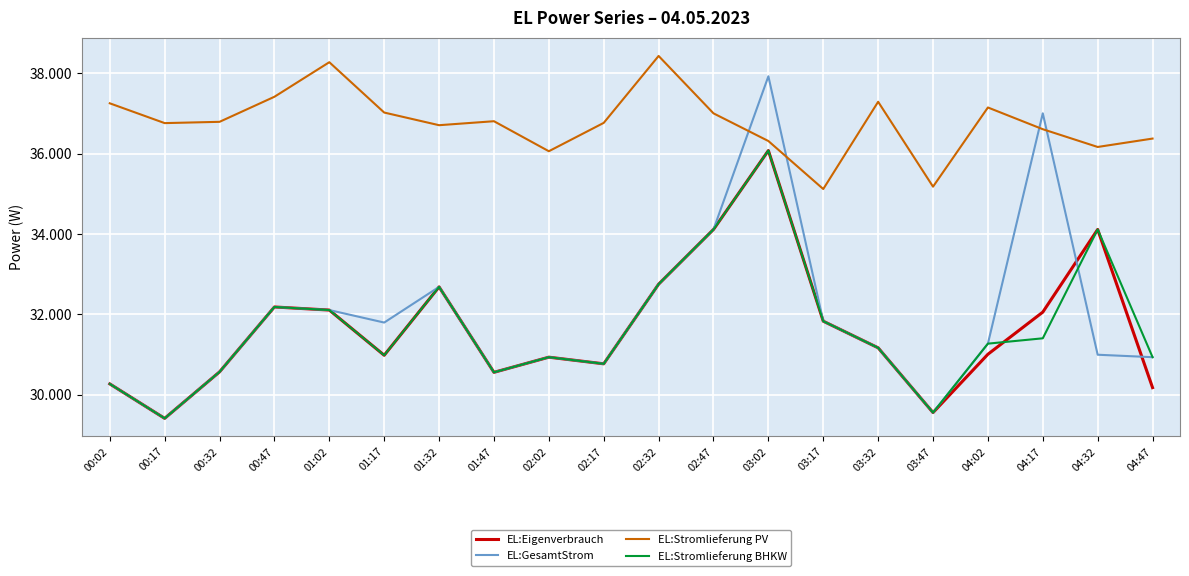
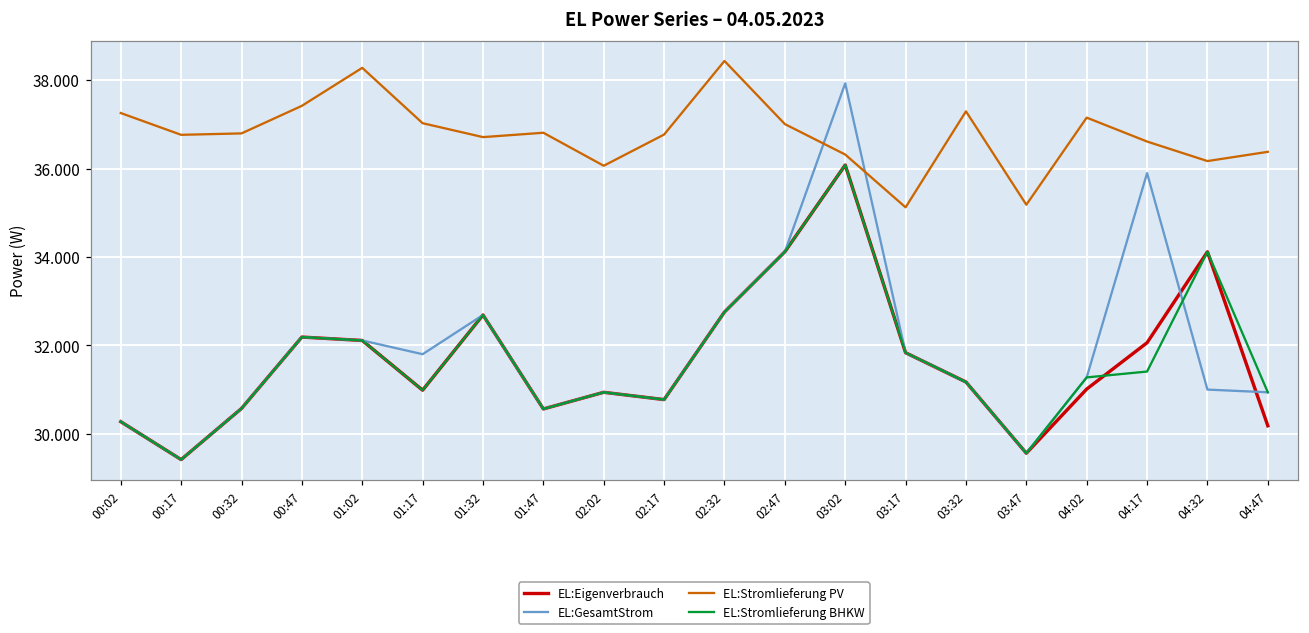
EL:GesamtStrom, 04:17: 37.0 -> 35.9
